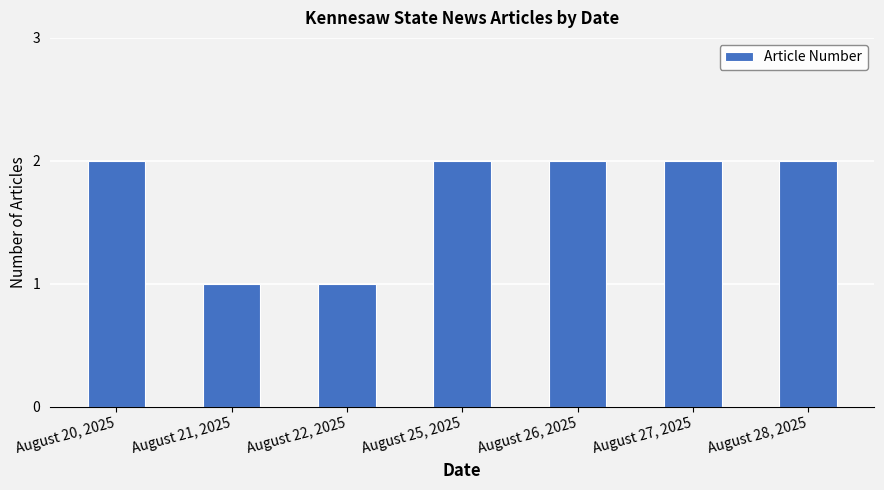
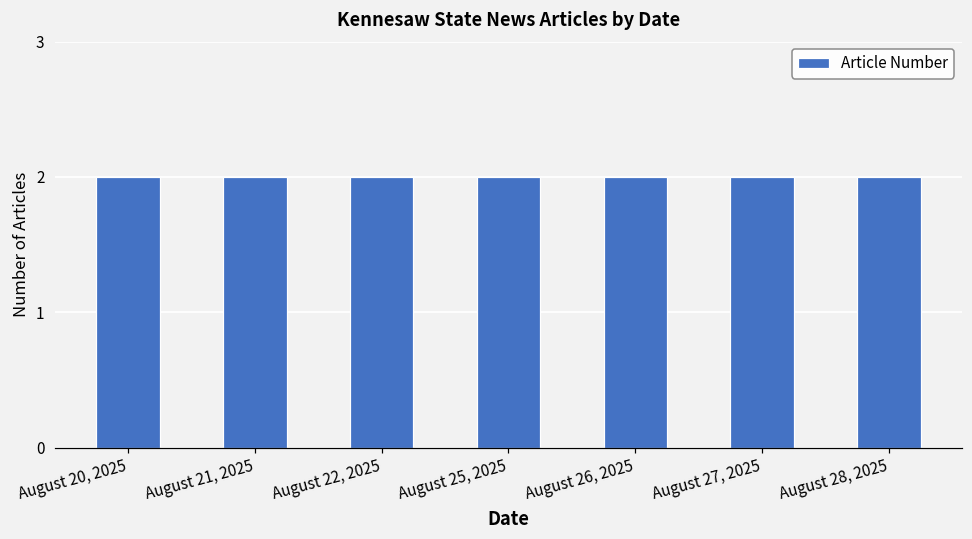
August 21, 2025: 1 -> 2
August 22, 2025: 1 -> 2
